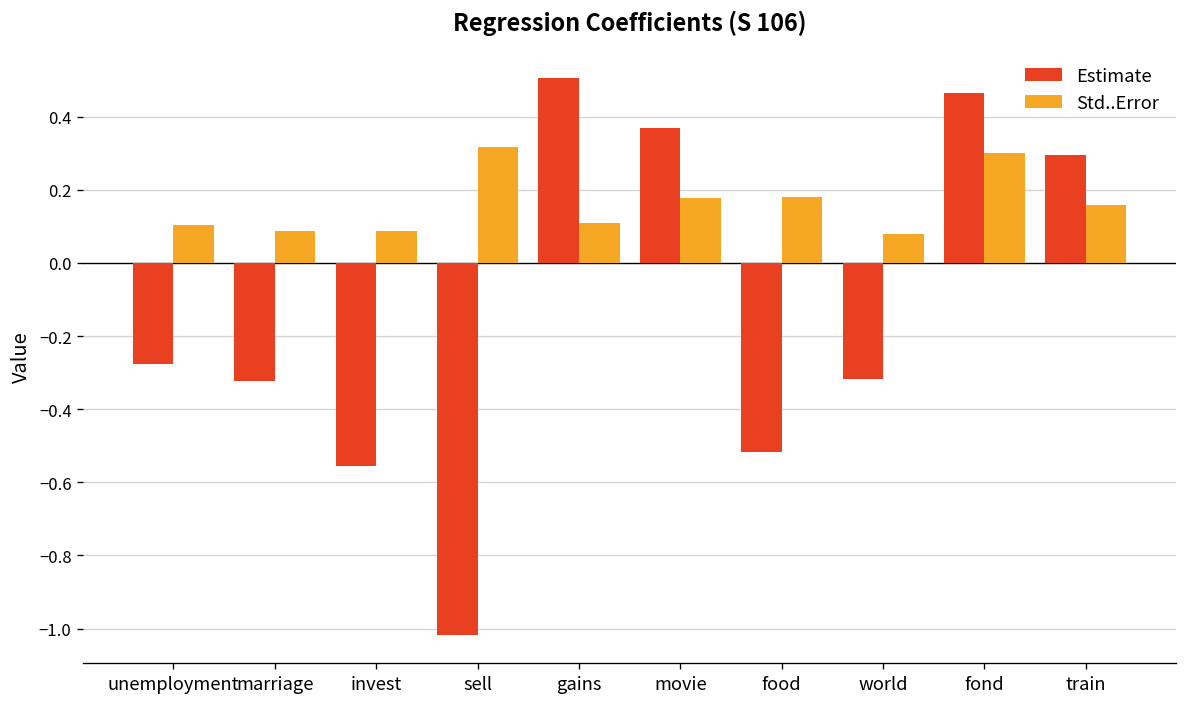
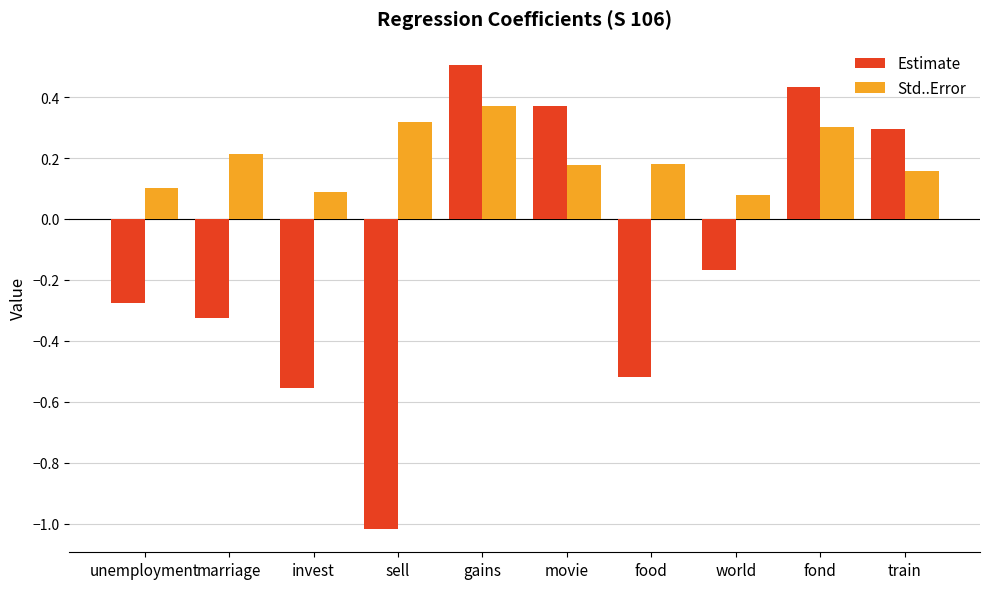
Std..Error, marriage: 0.09 -> 0.21
Std..Error, gains: 0.11 -> 0.37
Estimate, world: -0.32 -> -0.17
Estimate, fond: 0.46 -> 0.43
